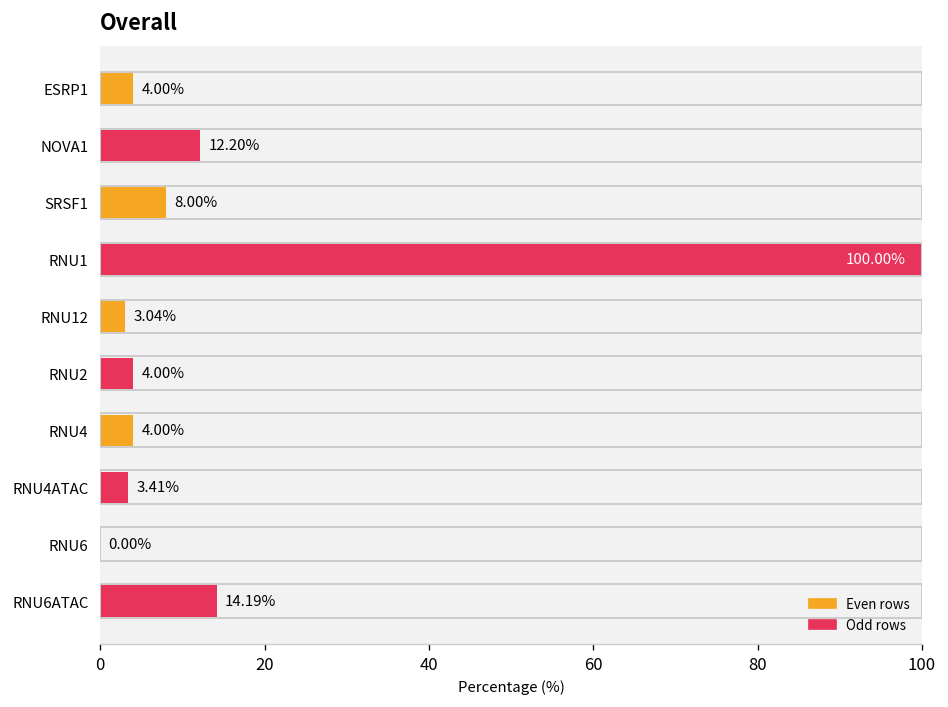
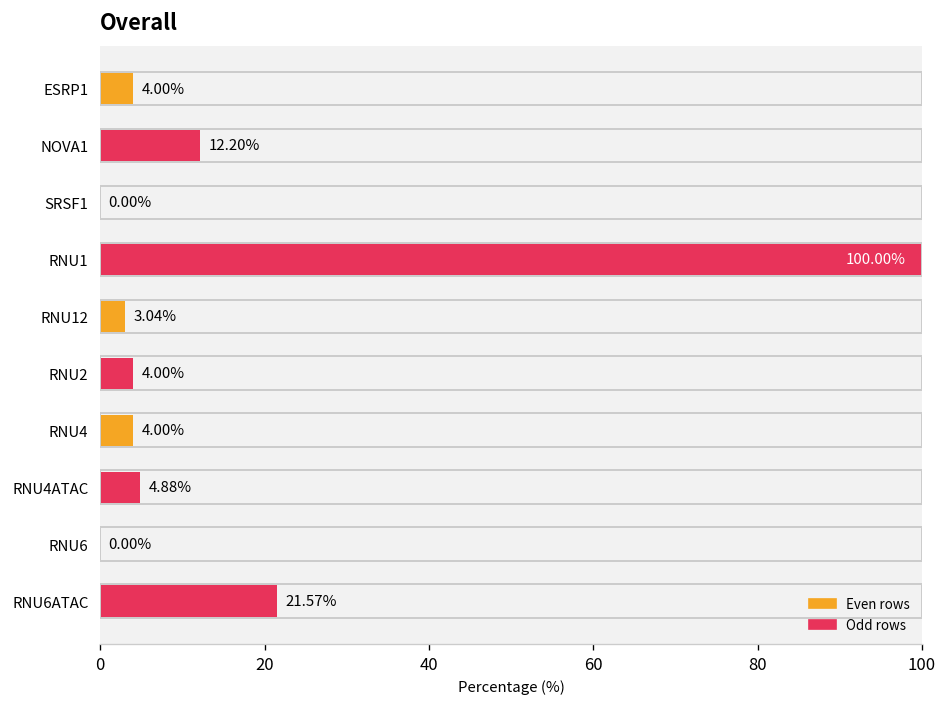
SRSF1: 8.00% -> 0.00%
RNU4ATAC: 3.41% -> 4.88%
RNU6ATAC: 14.19% -> 21.57%
